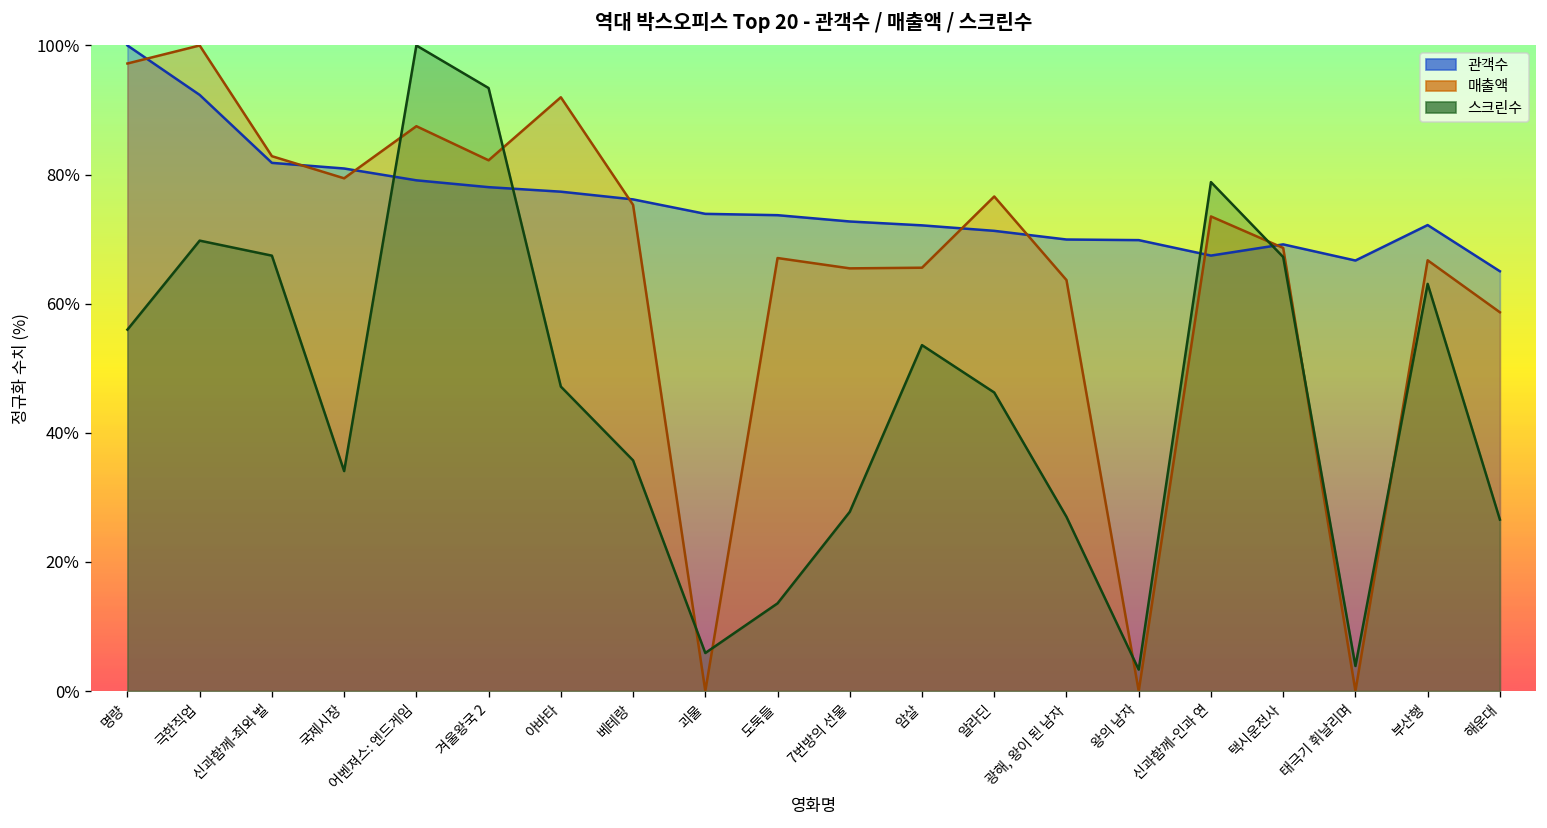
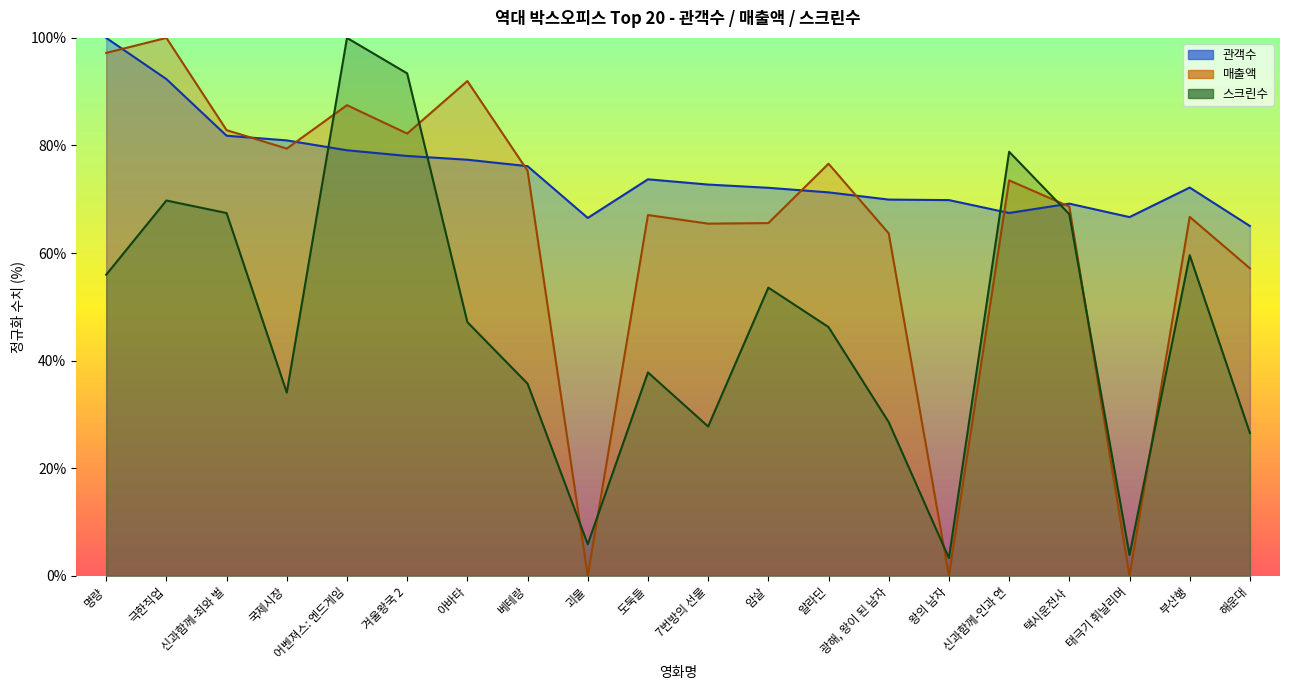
관객수, 괴물: 74% -> 67%
스크린수, 도둑들: 14% -> 38%
스크린수, 광해, 왕이 된 남자: 27% -> 29%
스크린수, 부산행: 63% -> 60%
매출액, 해운대: 59% -> 57%
